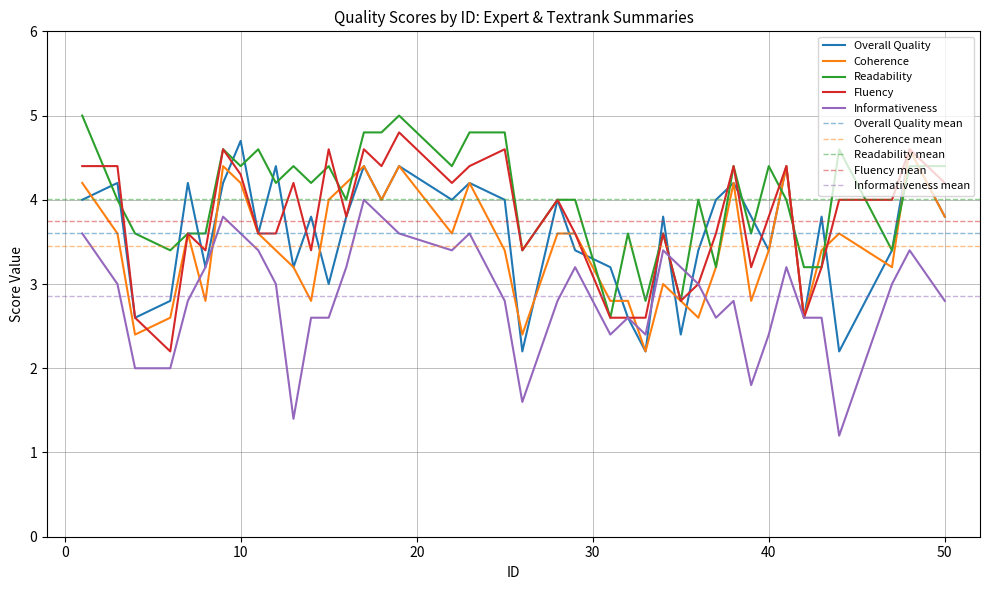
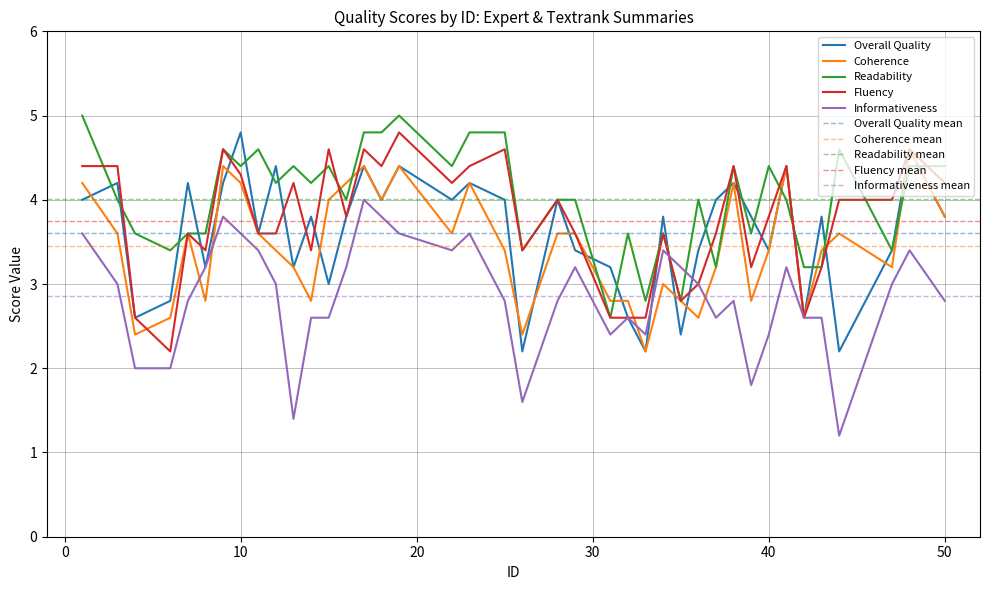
Overall Quality, 10: 4.7 -> 4.8
